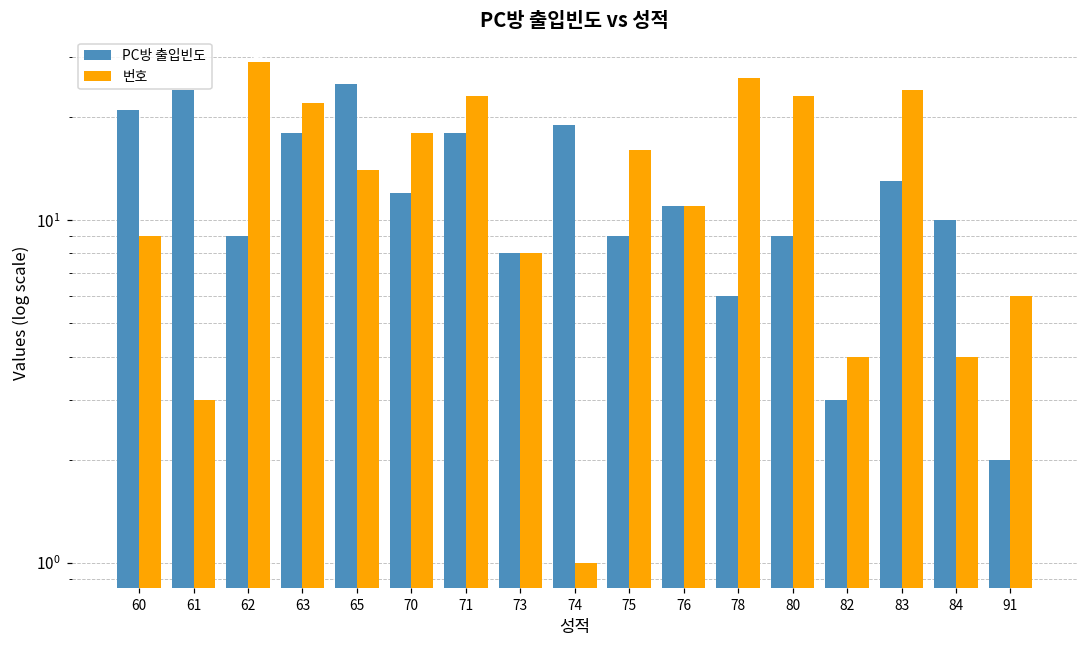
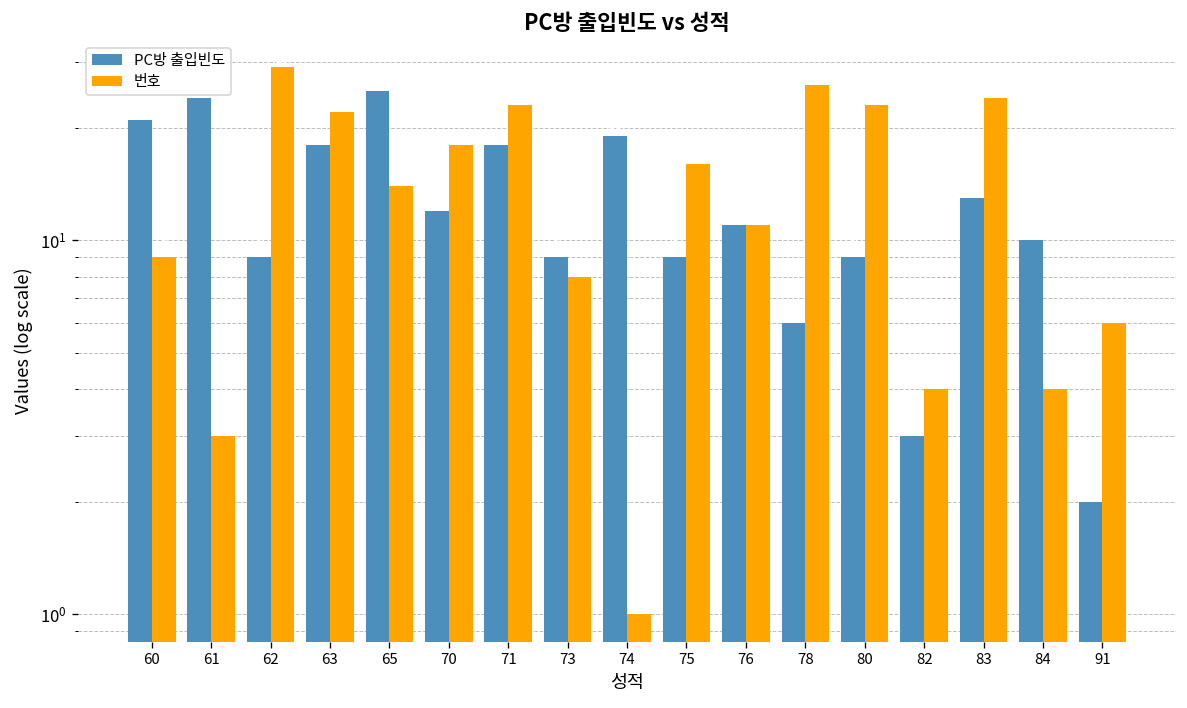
PC방 출입빈도, 73: 8 -> 9
